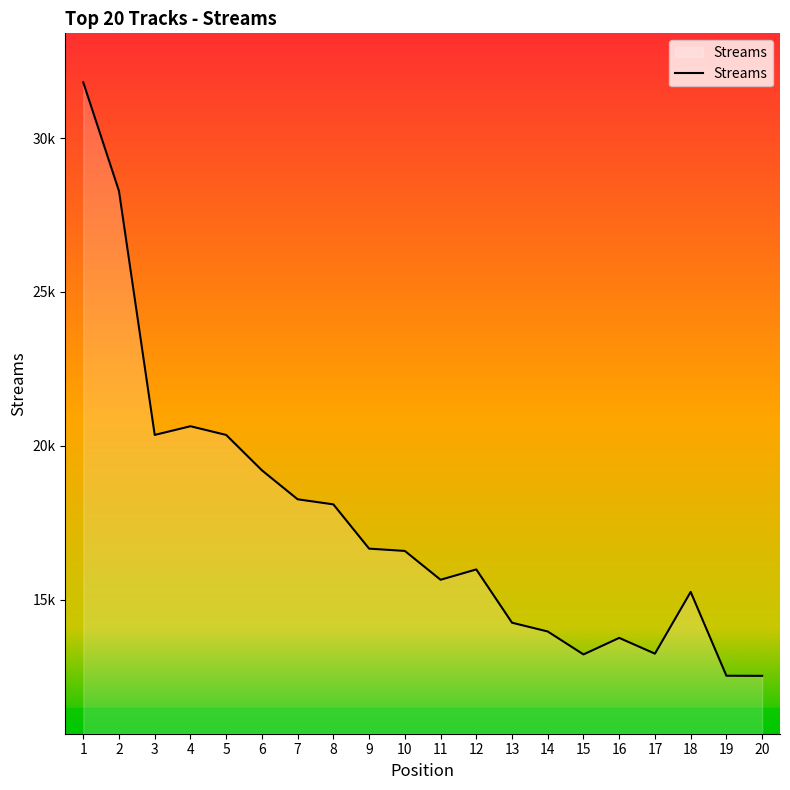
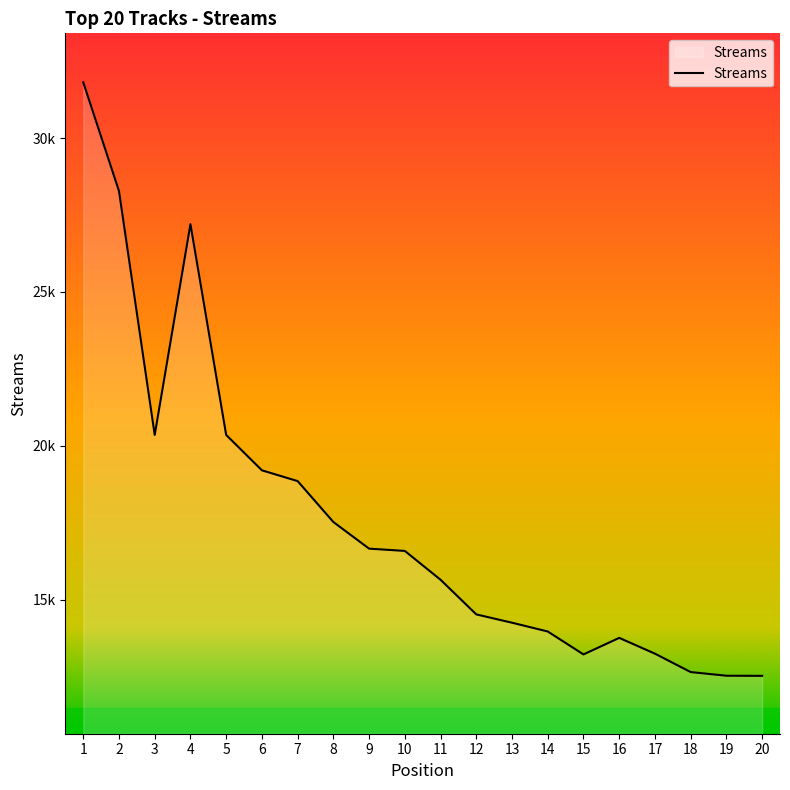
4: 20600 -> 27200
7: 18300 -> 18900
8: 18100 -> 17500
12: 16000 -> 14500
18: 15300 -> 12700
